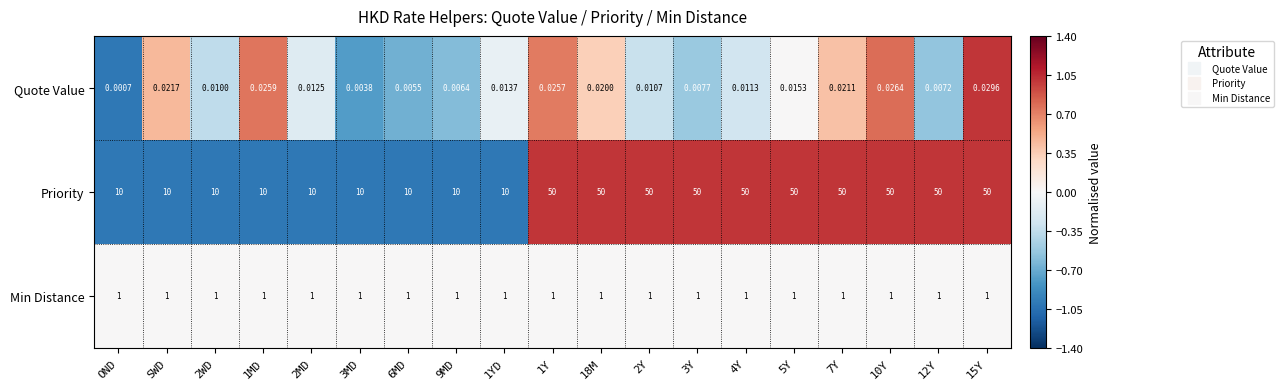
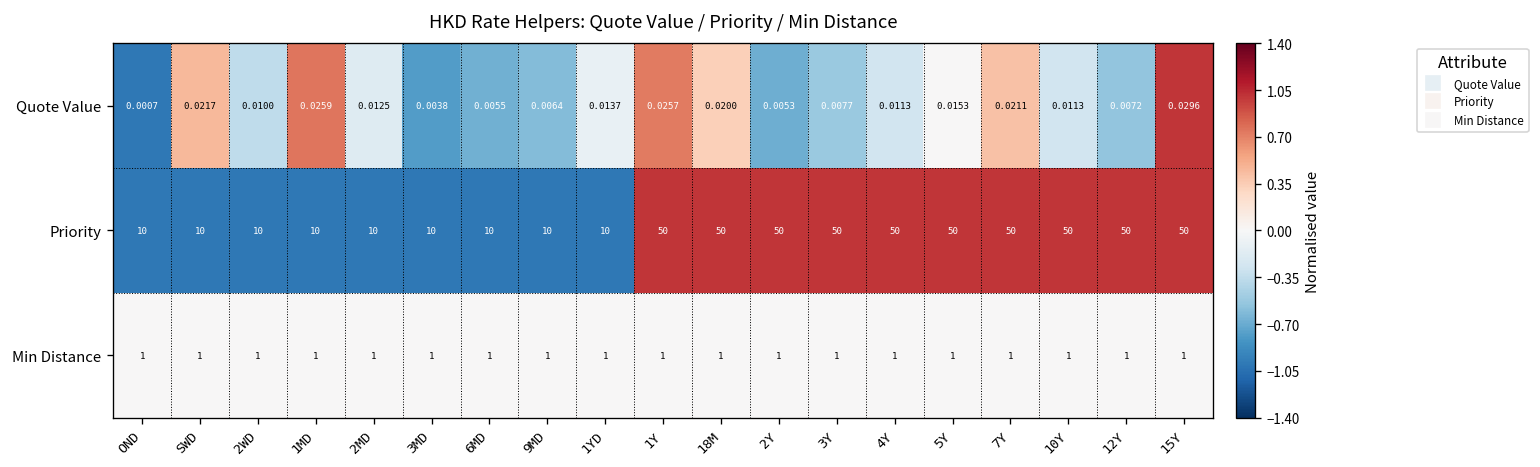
Quote Value, 2Y: 0.0107 -> 0.0053
Quote Value, 10Y: 0.0264 -> 0.0113
